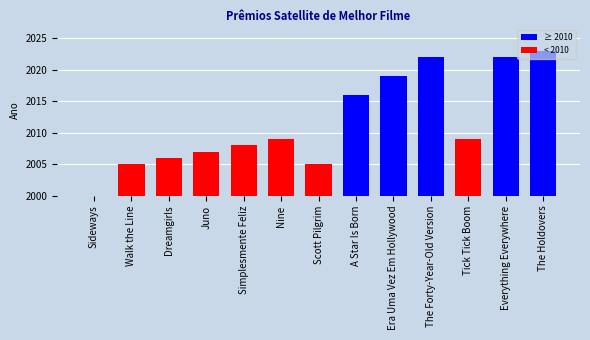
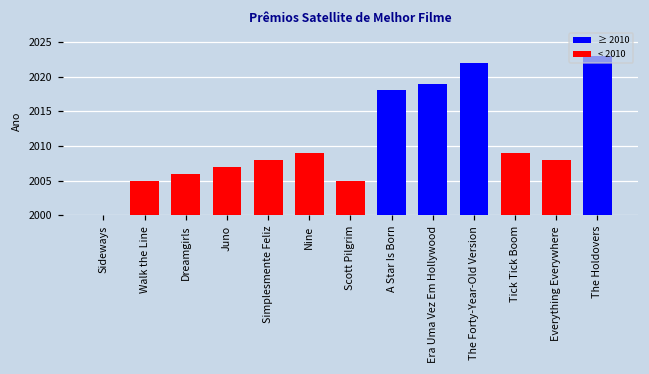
A Star Is Born: 2016 -> 2018
Everything Everywhere: 2022 -> 2008
